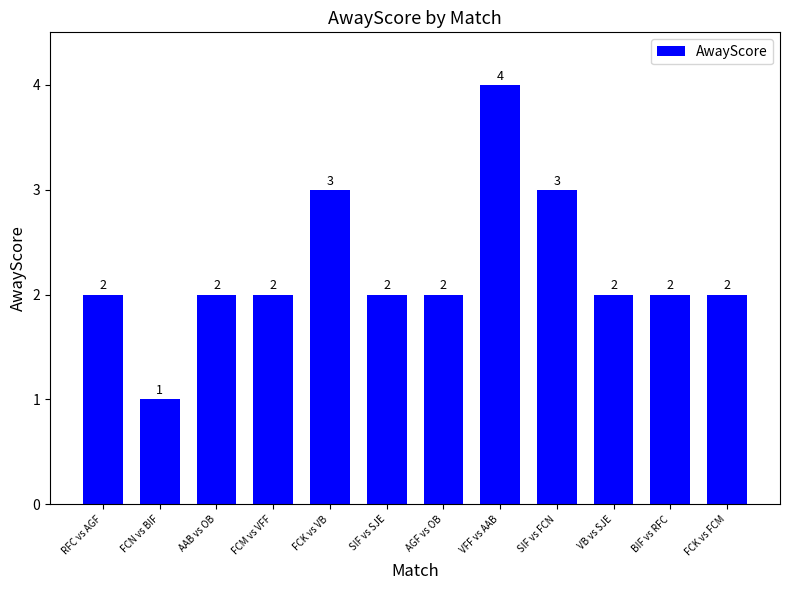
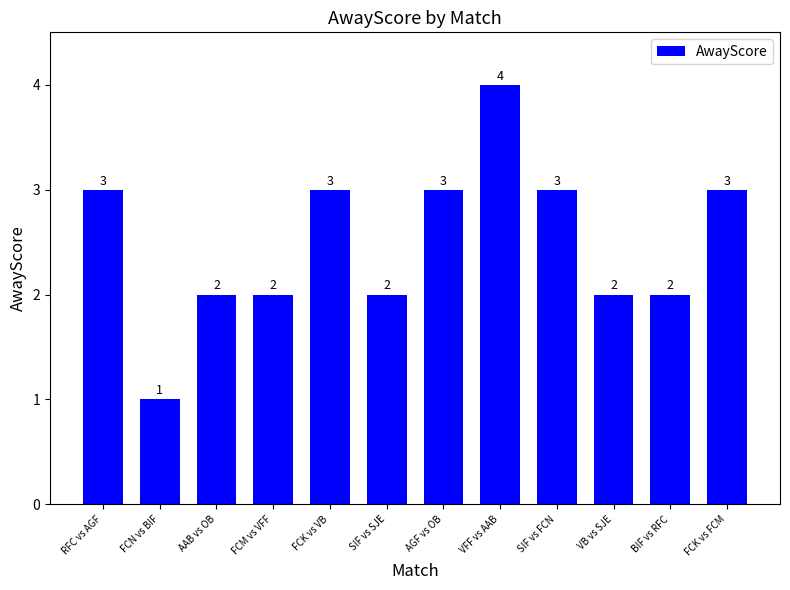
RFC vs AGF: 2 -> 3
AGF vs OB: 2 -> 3
FCK vs FCM: 2 -> 3
